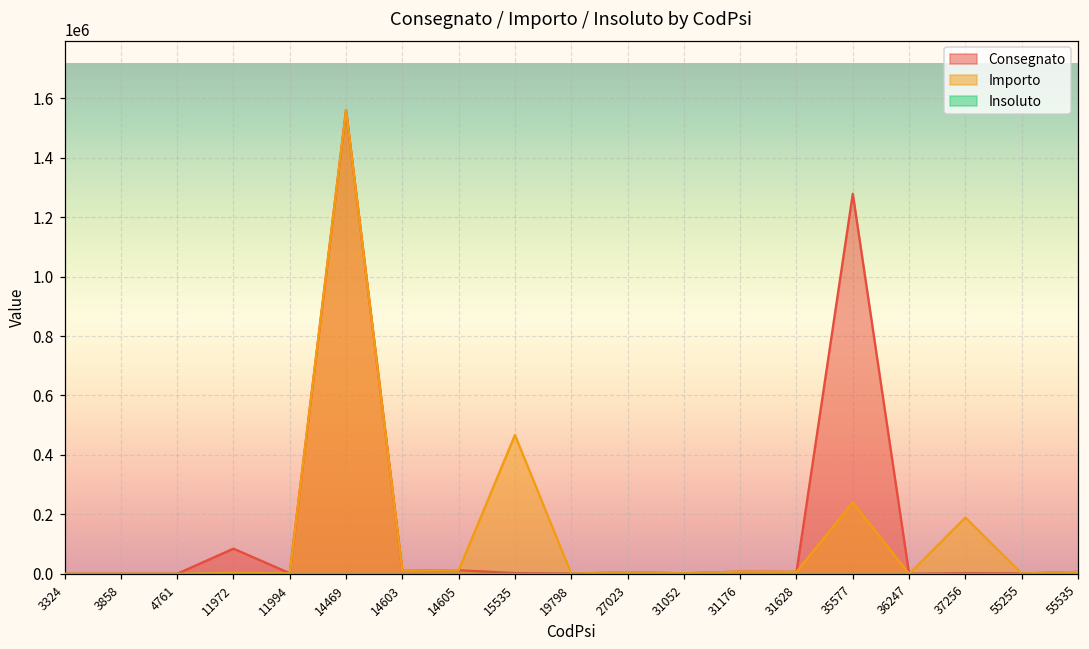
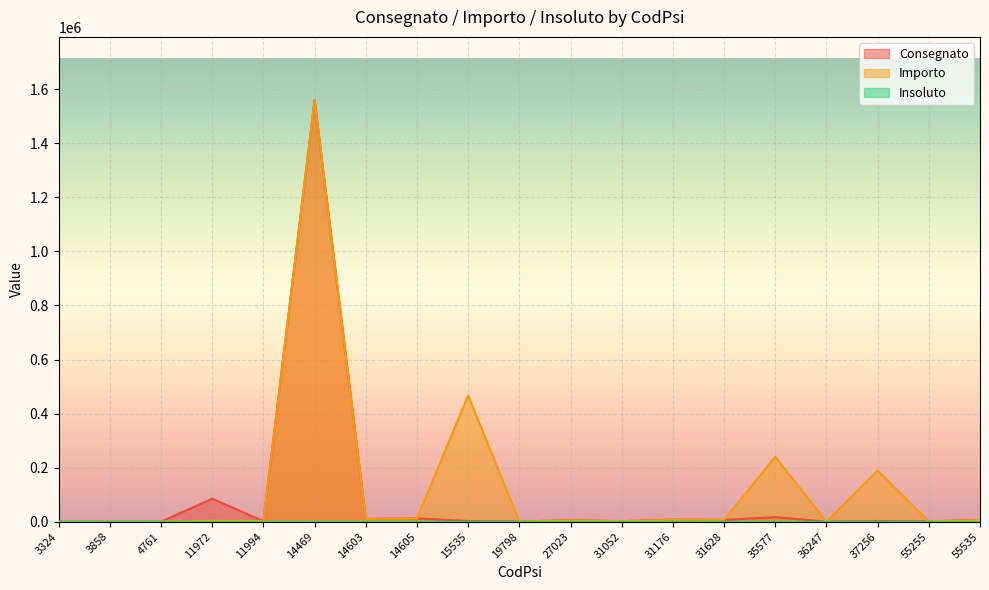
Consegnato, 35577: 1280000 -> 20000
